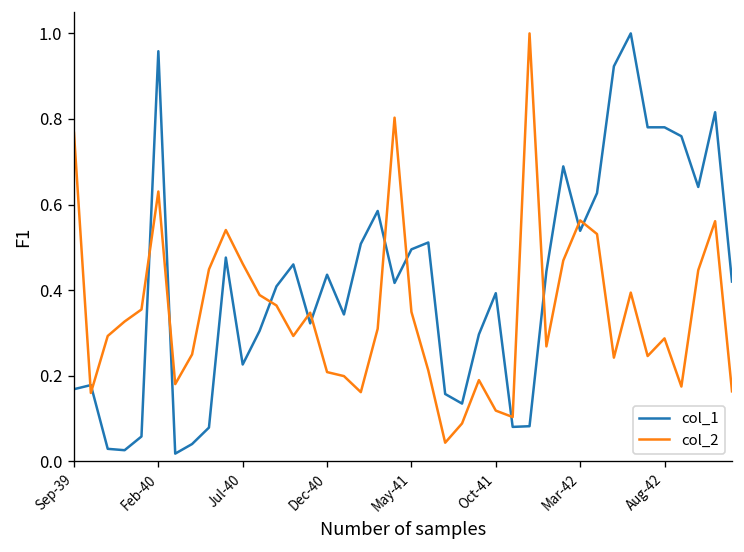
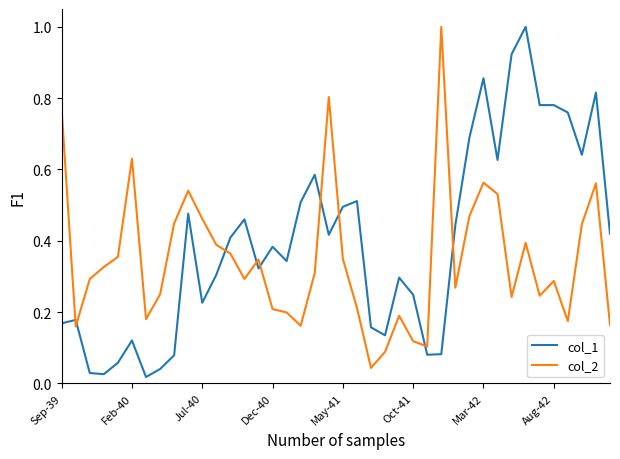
col_1, Feb-40: 0.96 -> 0.12
col_1, Dec-40: 0.44 -> 0.38
col_1, Oct-41: 0.39 -> 0.25
col_1, Mar-42: 0.54 -> 0.86
